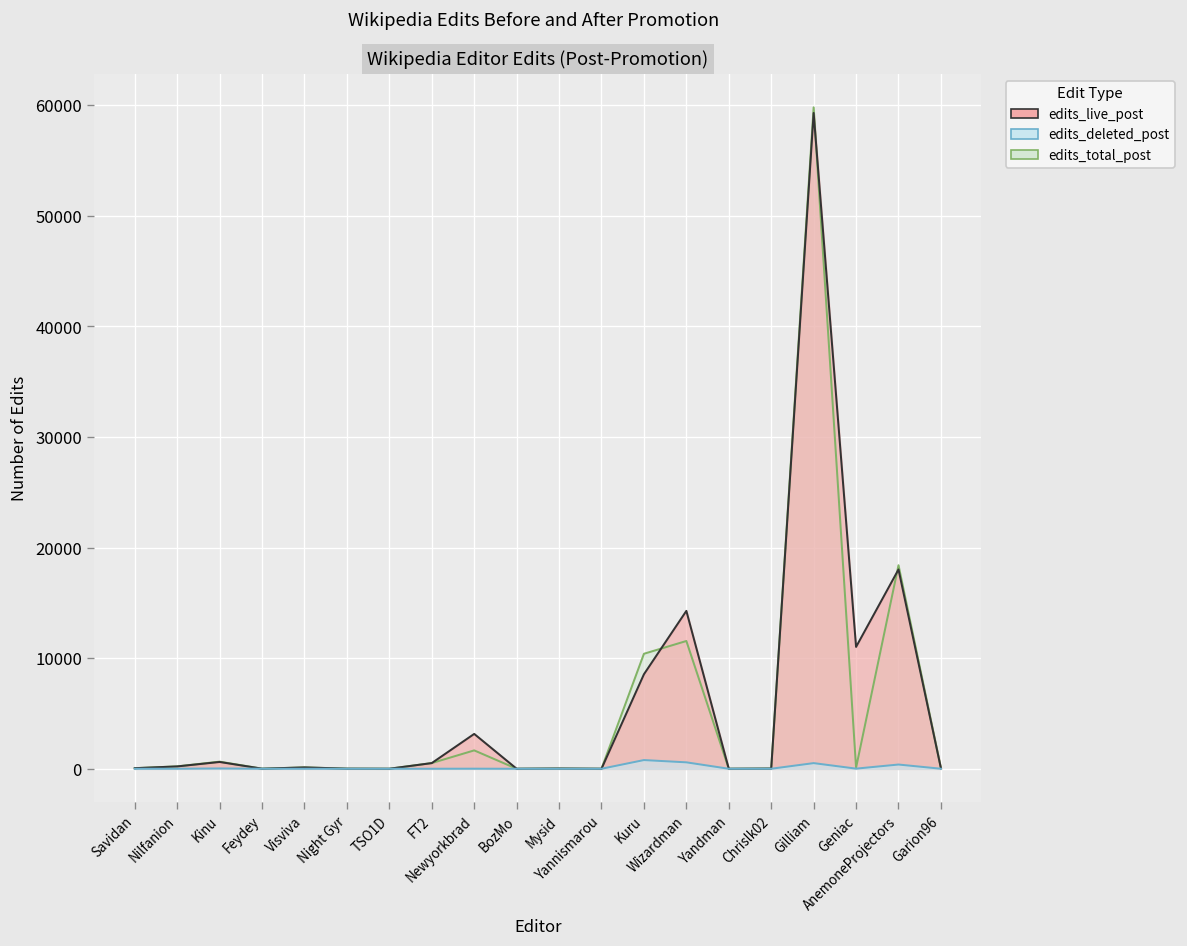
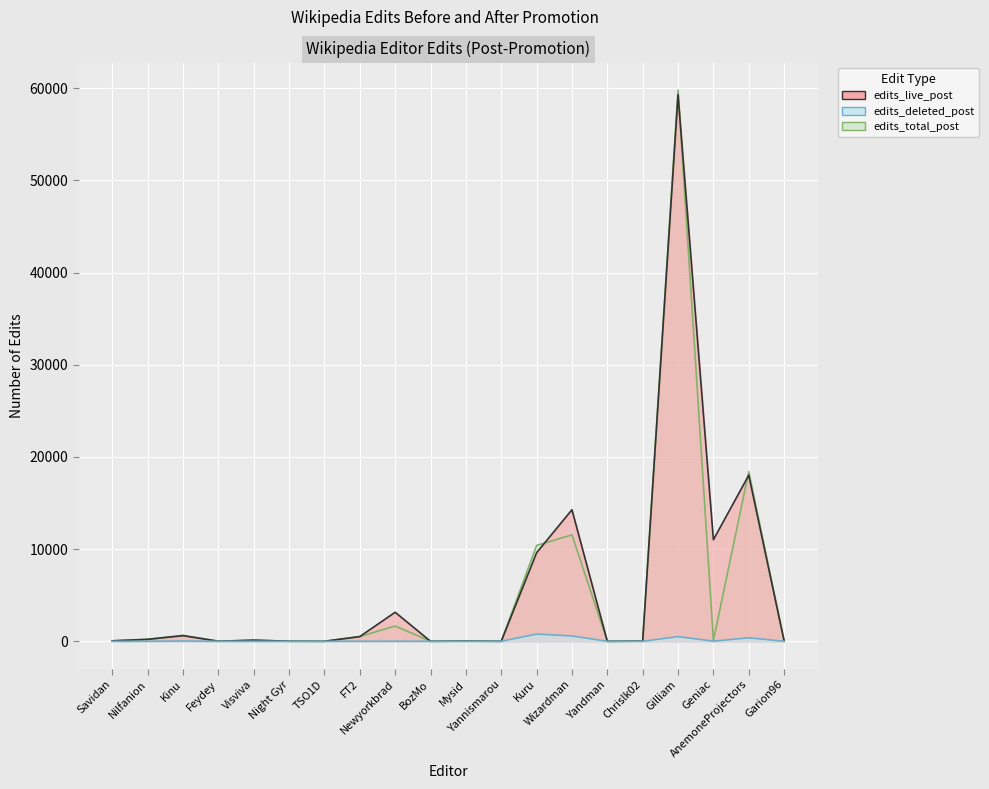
edits_live_post, Kuru: 9000 -> 10000
